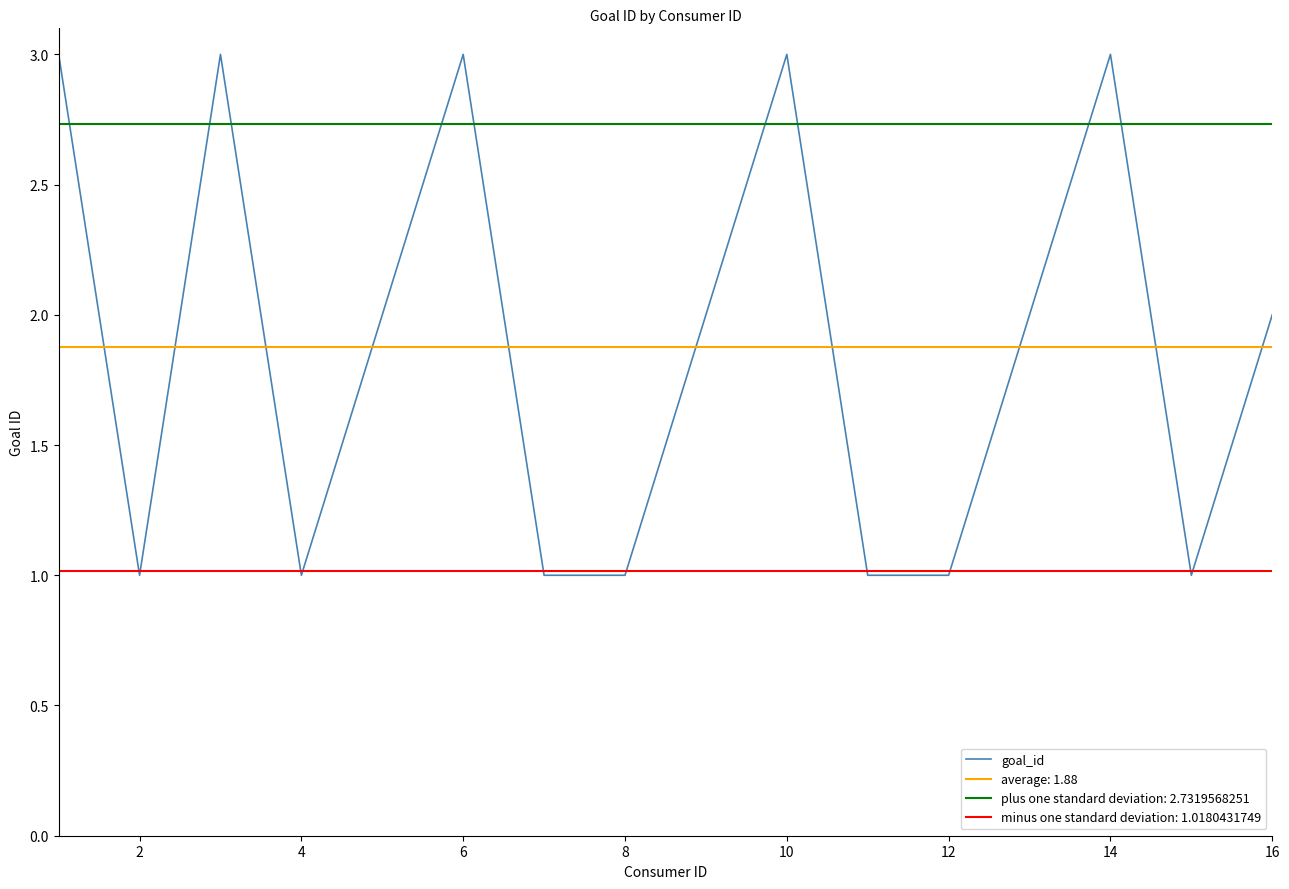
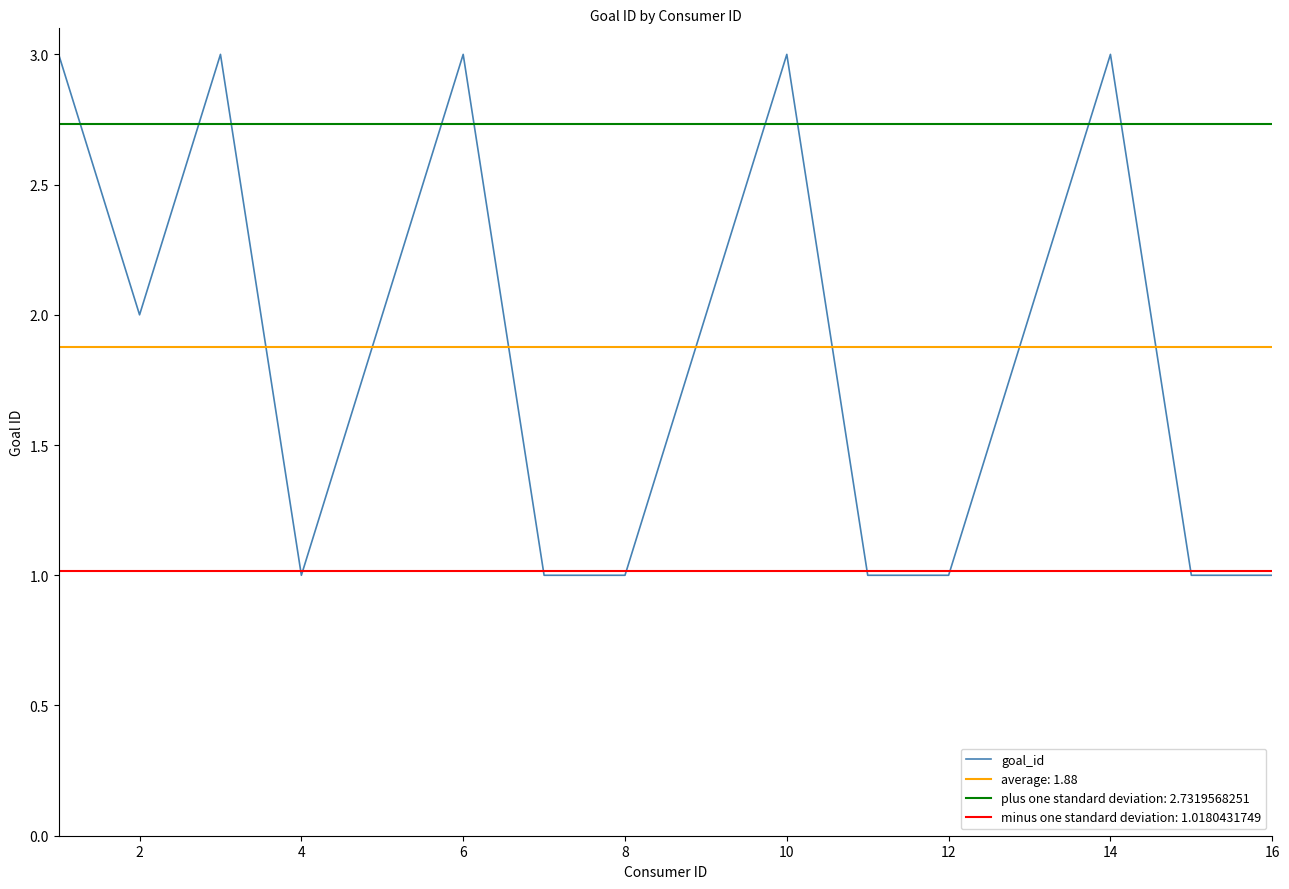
2: 1 -> 2
16: 2 -> 1
